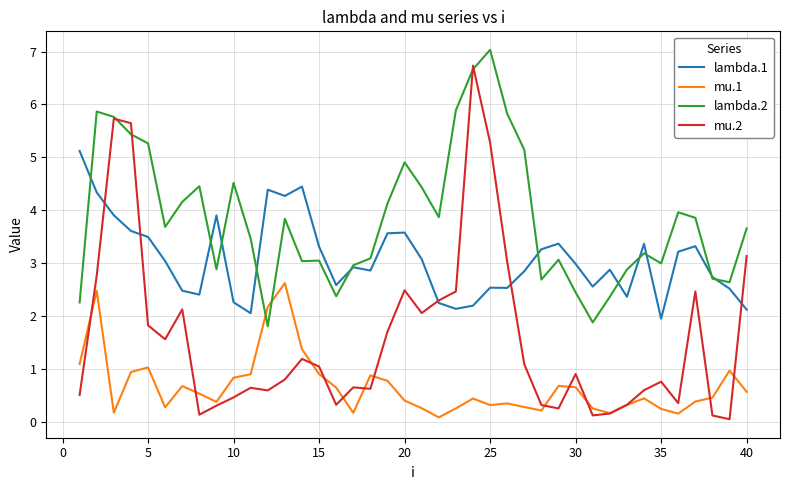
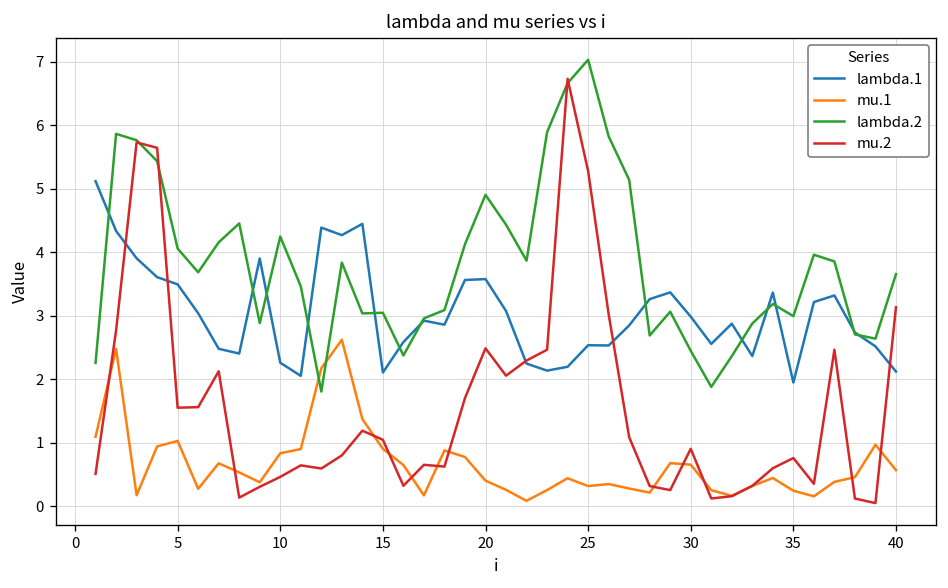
lambda.2, 5: 5.3 -> 4.1
mu.2, 5: 1.8 -> 1.5
lambda.2, 10: 4.5 -> 4.2
lambda.1, 15: 3.3 -> 2.1
